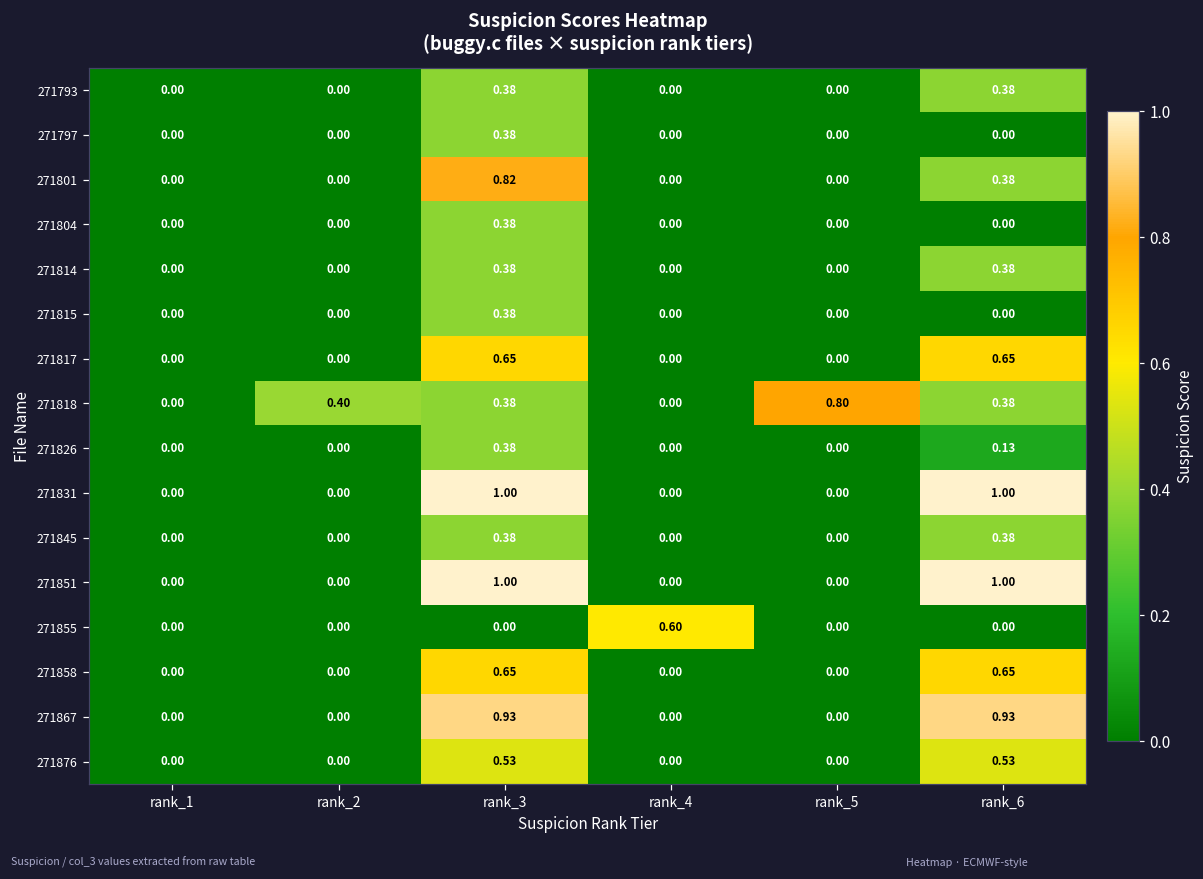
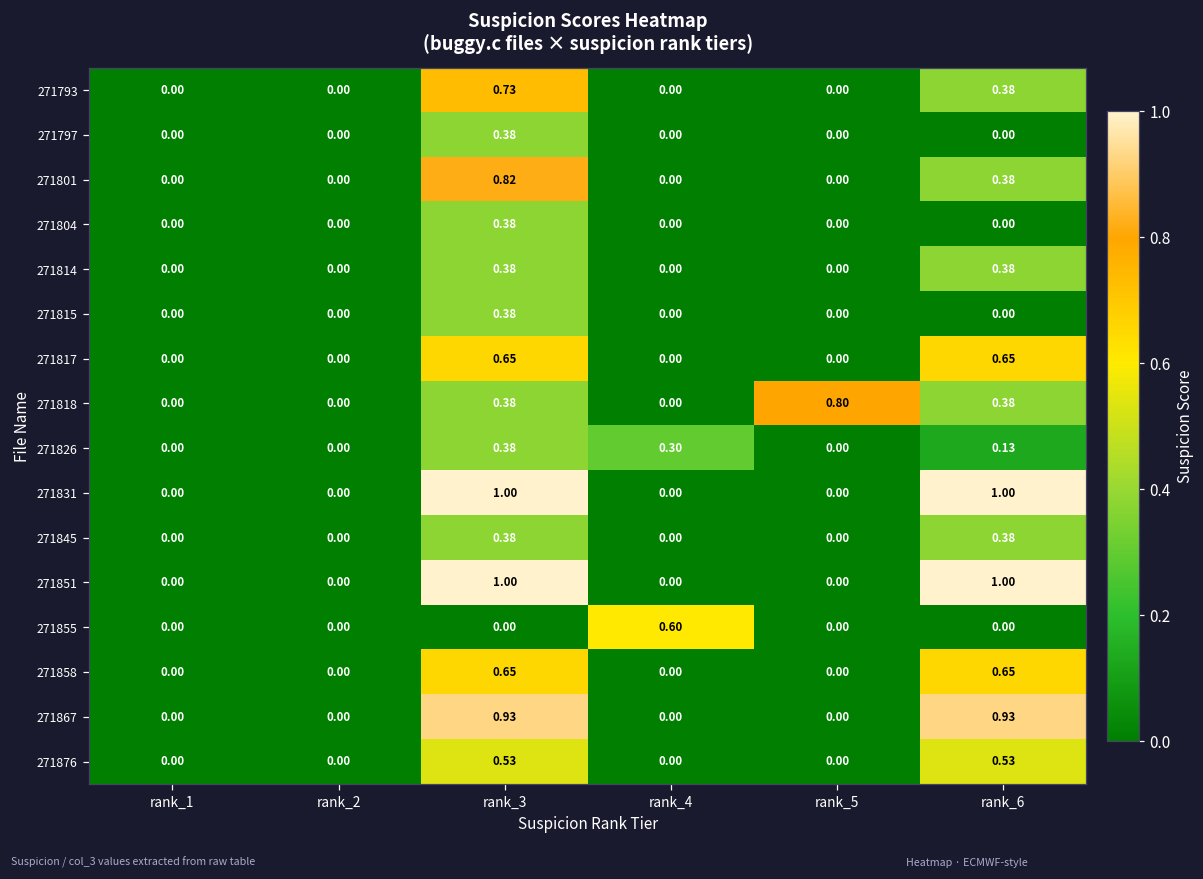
271793, rank_3: 0.38 -> 0.73
271818, rank_2: 0.40 -> 0.00
271826, rank_4: 0.00 -> 0.30
